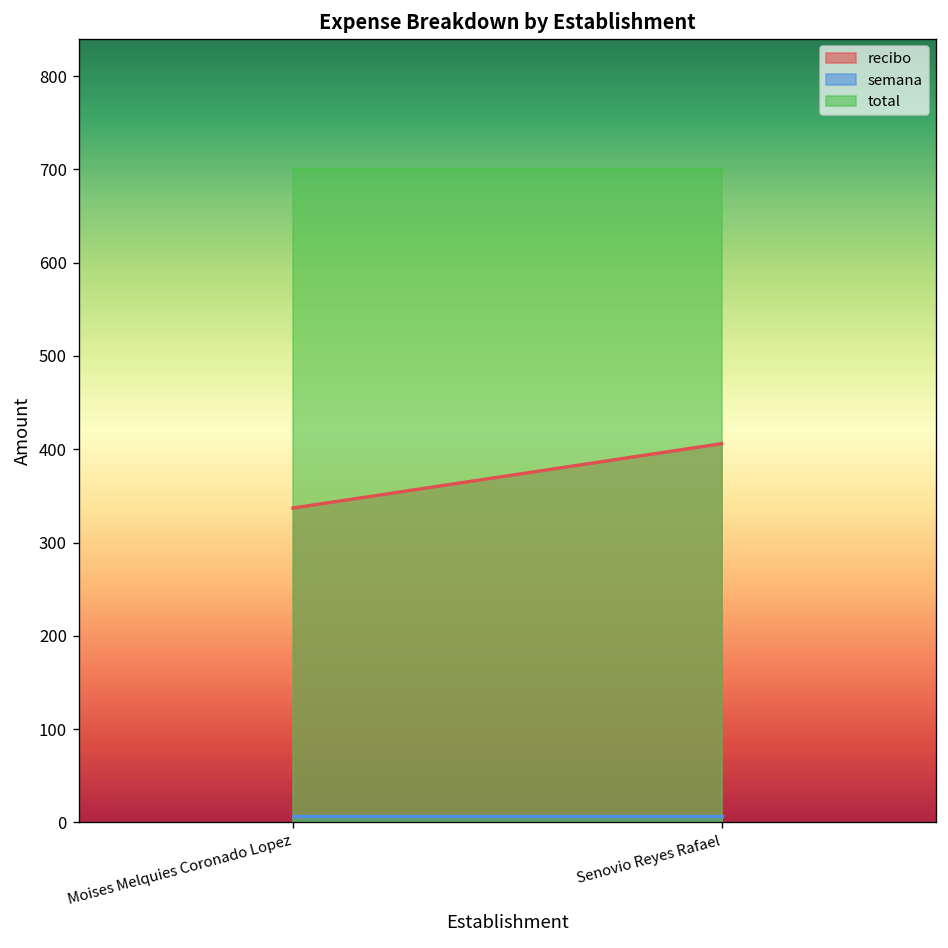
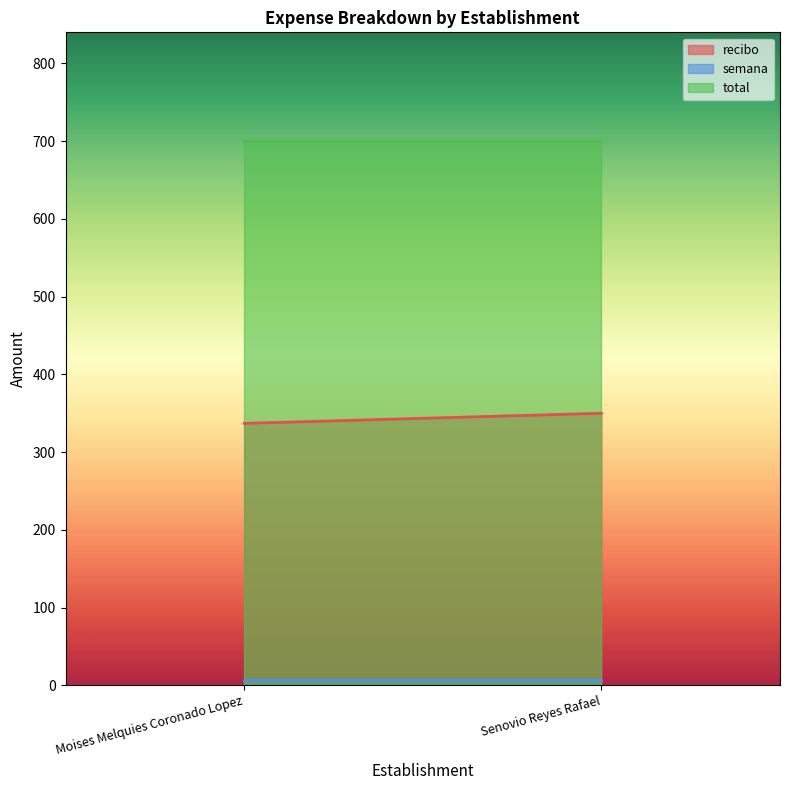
recibo, Senovio Reyes Rafael: 410 -> 350
